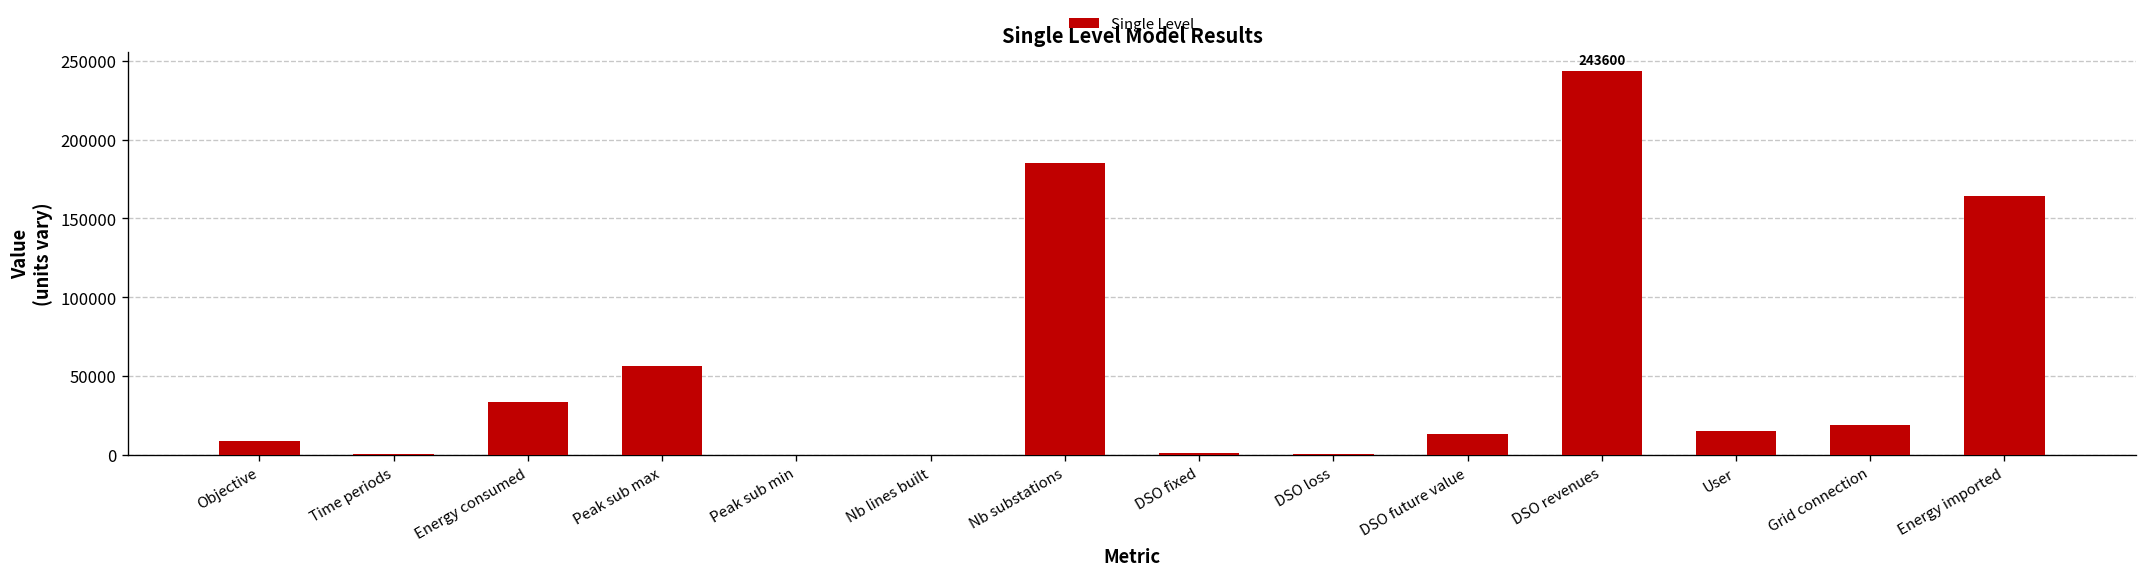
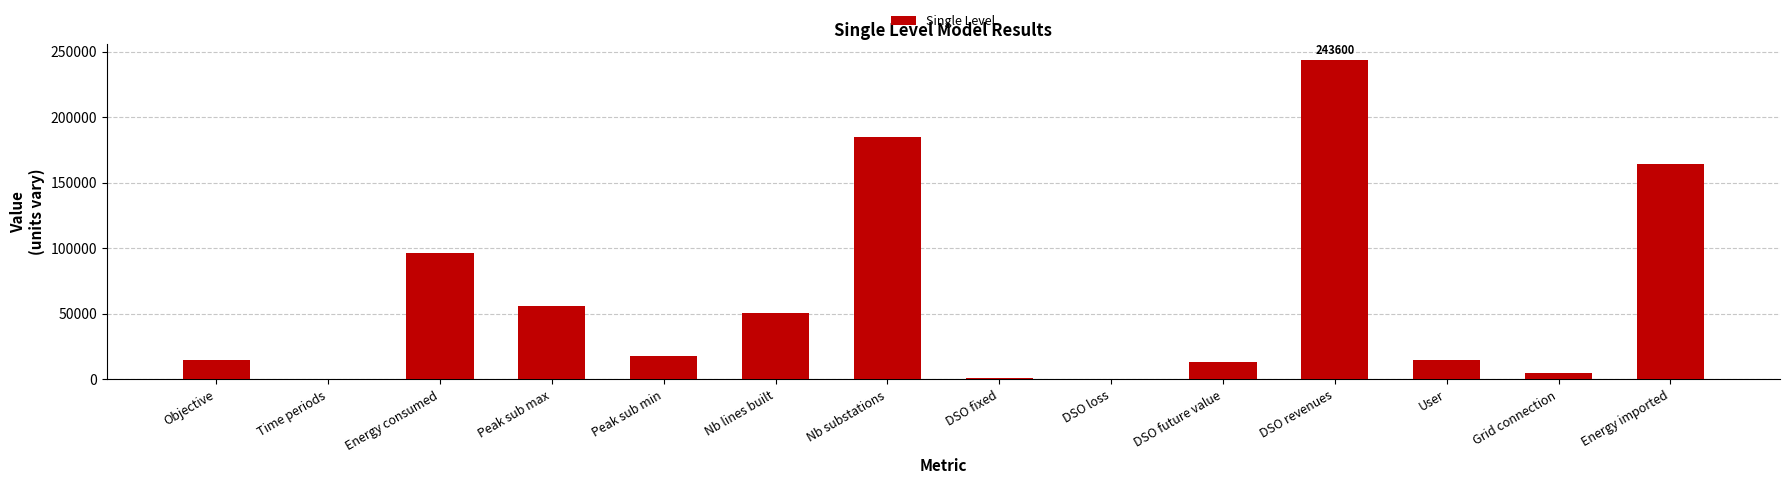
Objective: 8000 -> 15000
Energy consumed: 33000 -> 96000
Peak sub min: 0 -> 18000
Nb lines built: 0 -> 50000
Grid connection: 19000 -> 5000
